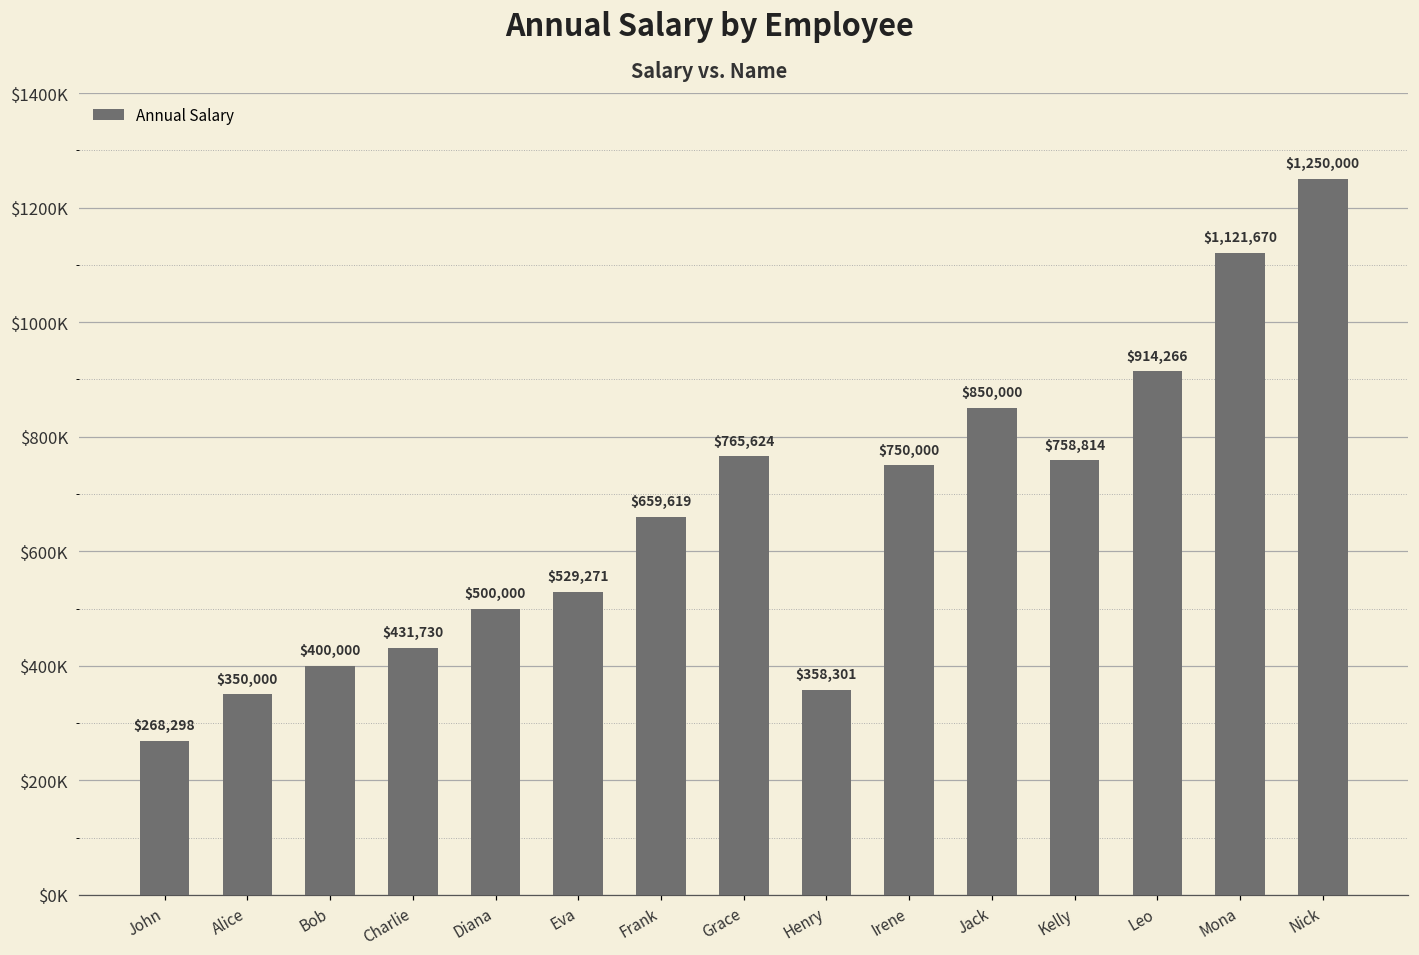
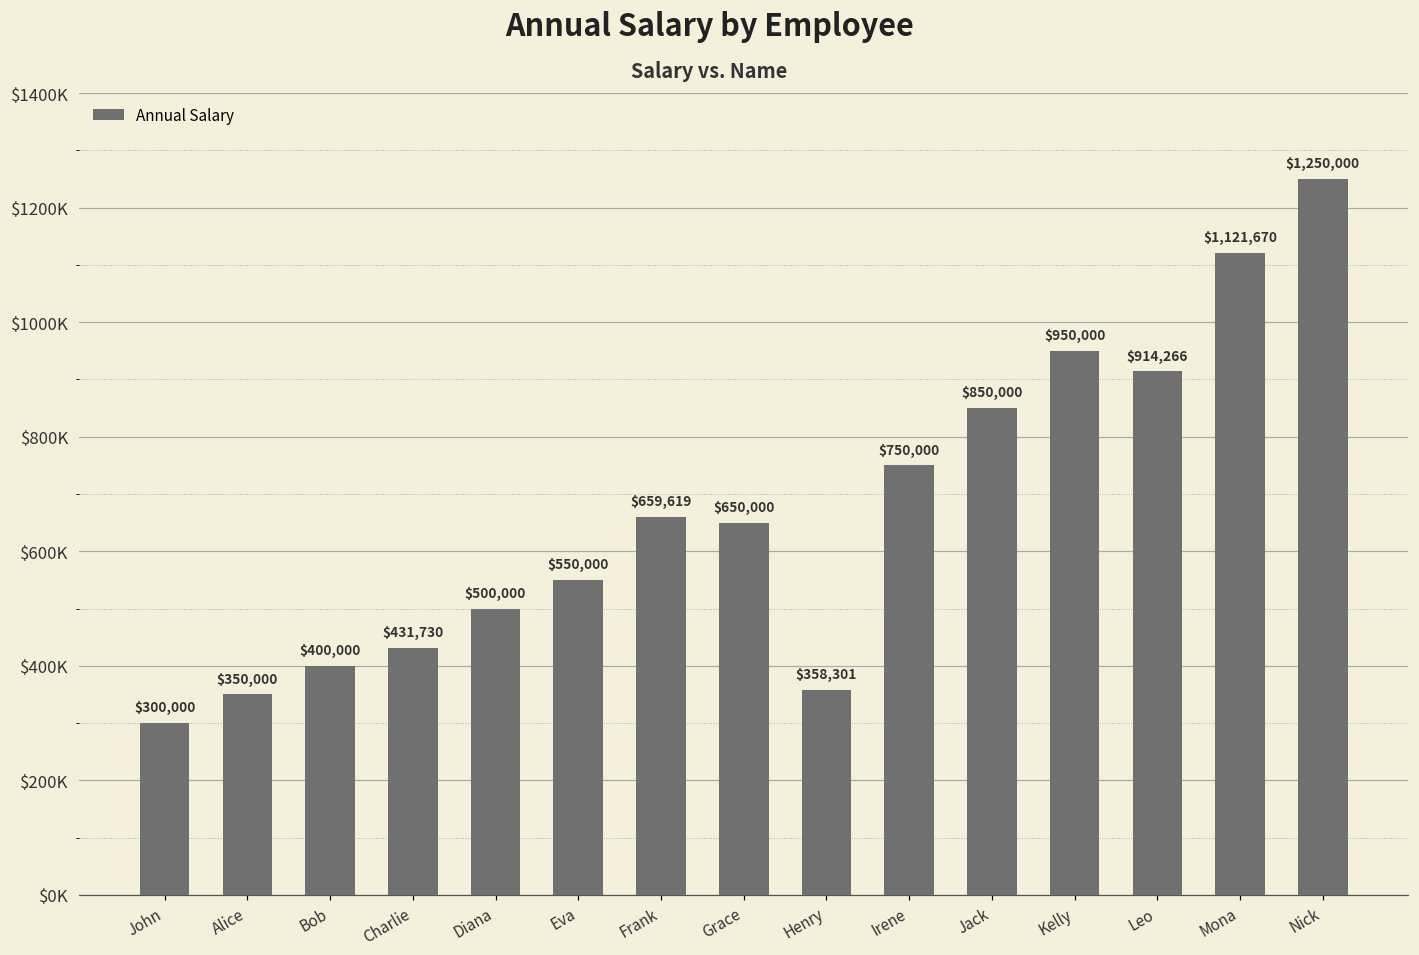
John: $268,298 -> $300,000
Eva: $529,271 -> $550,000
Grace: $765,624 -> $650,000
Kelly: $758,814 -> $950,000
